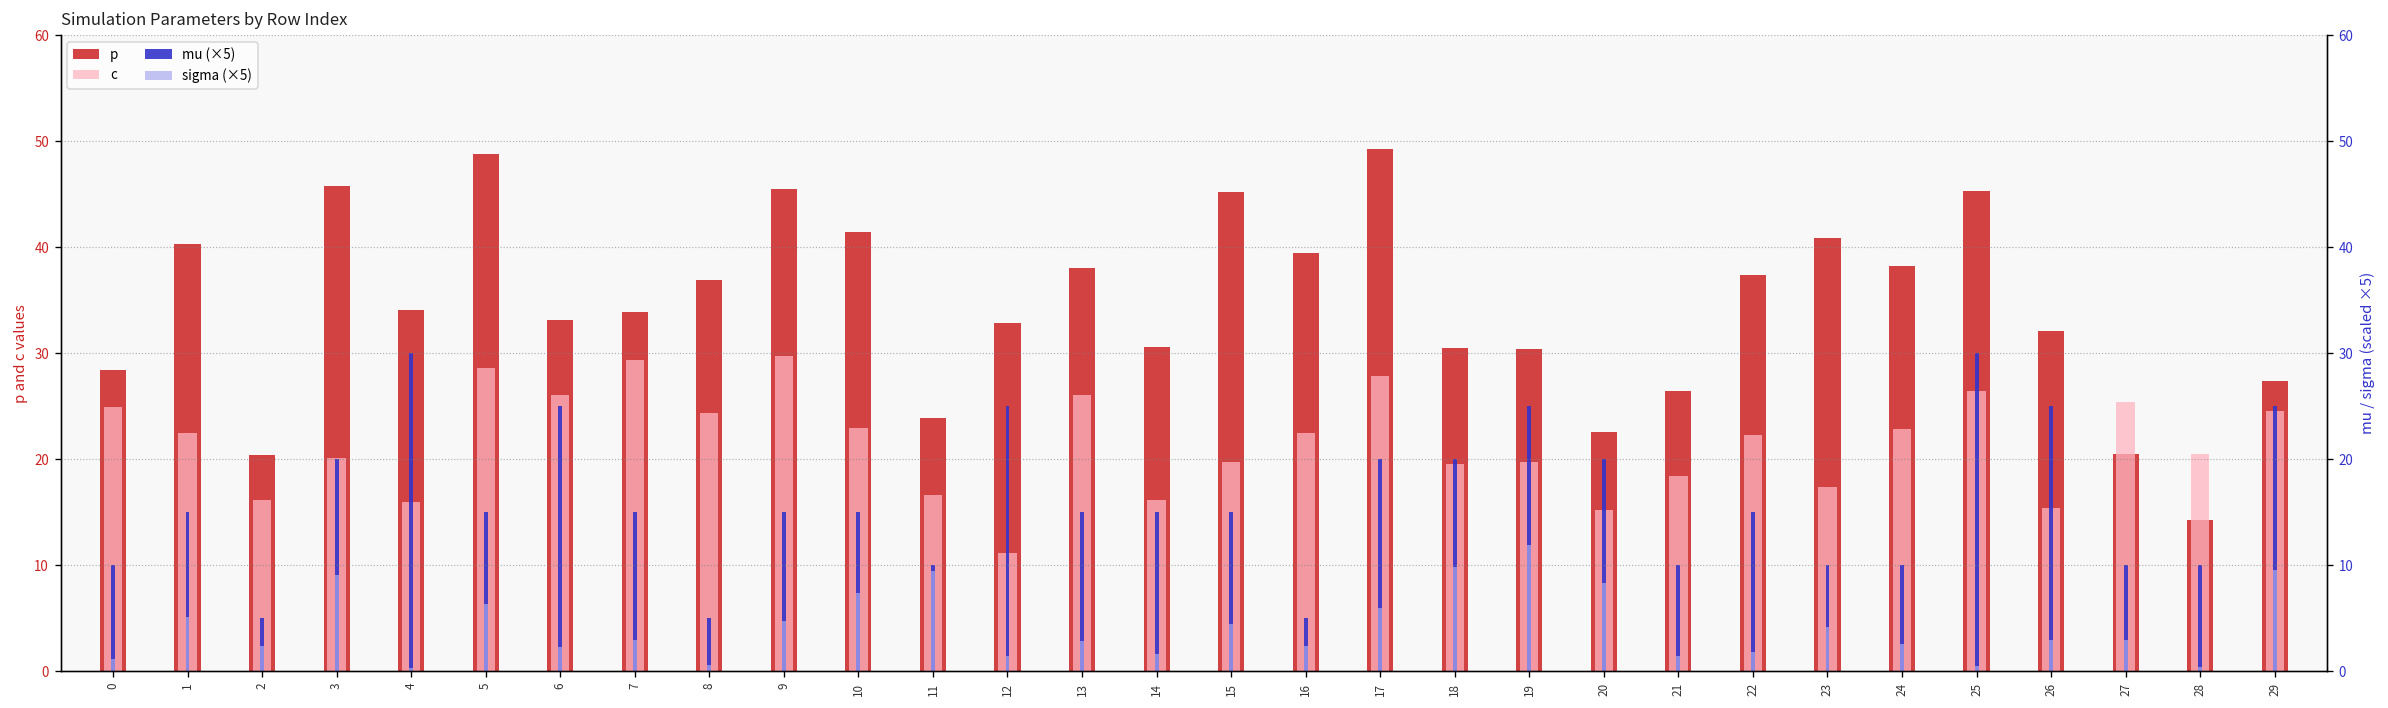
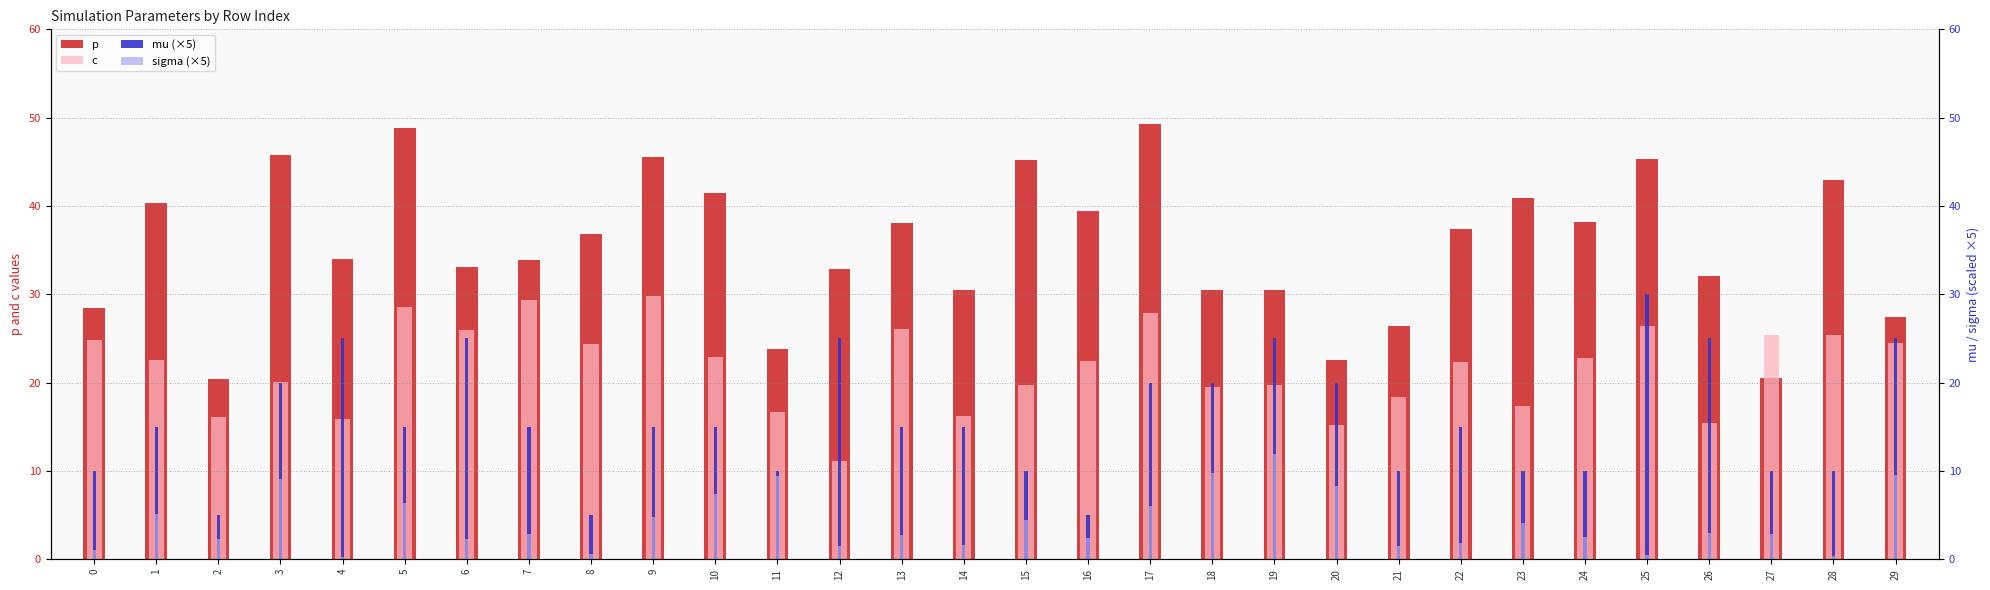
mu (×5), 4: 30 -> 25
mu (×5), 15: 15 -> 10
p, 28: 14 -> 43
c, 28: 20 -> 25
